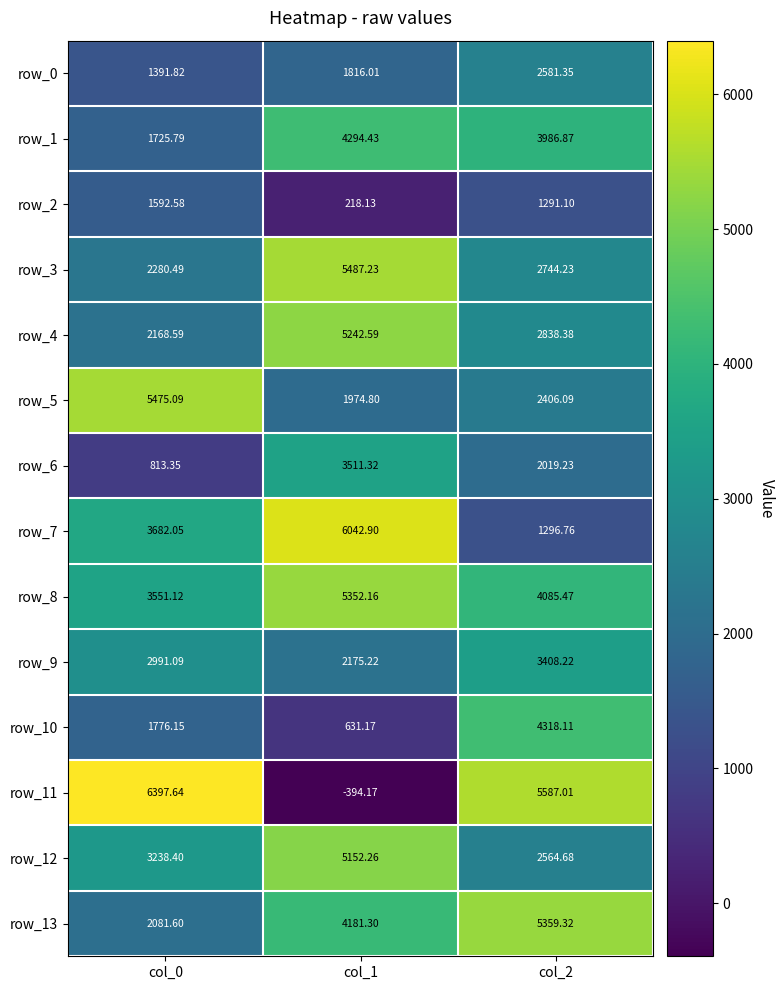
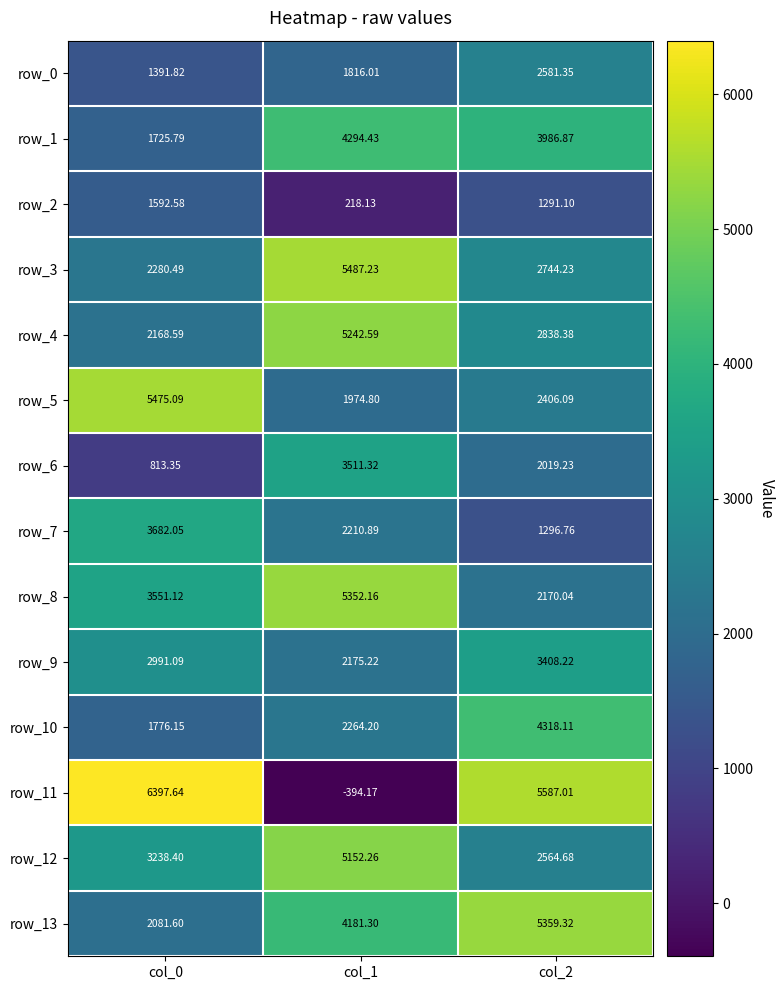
row_7, col_1: 6042.90 -> 2210.89
row_8, col_2: 4085.47 -> 2170.04
row_10, col_1: 631.17 -> 2264.20
